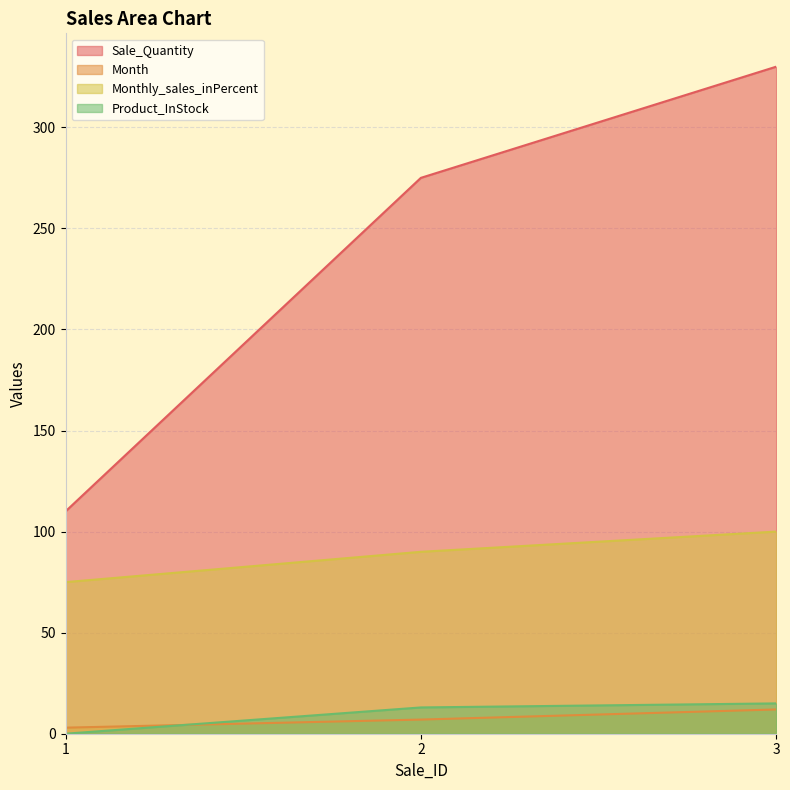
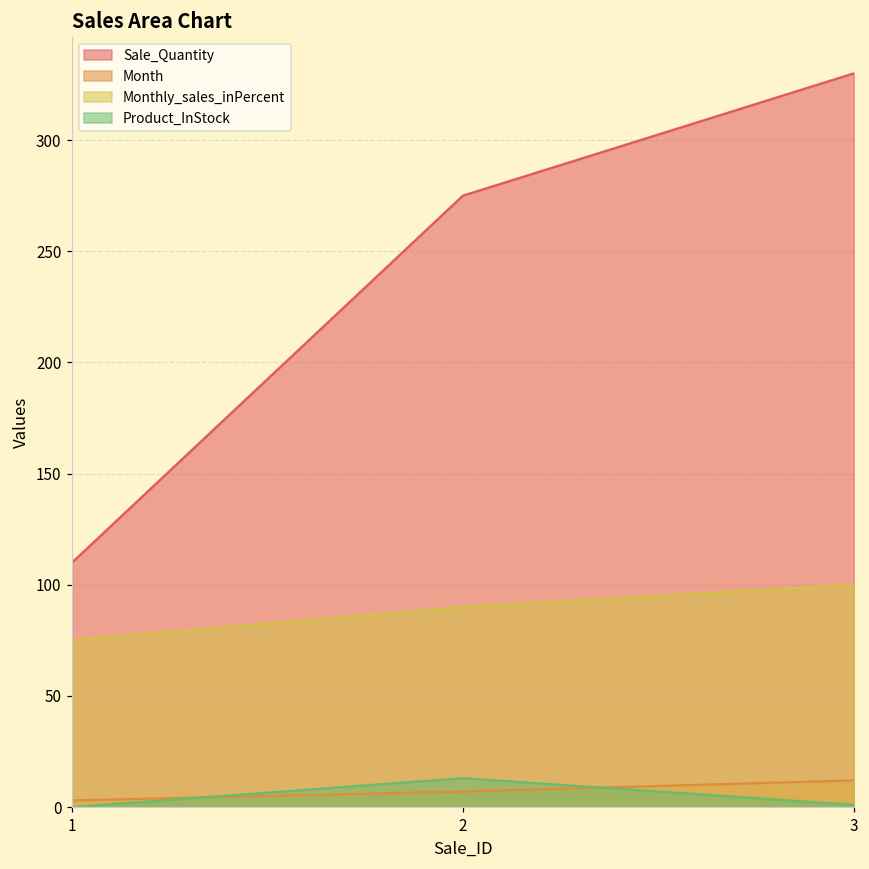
Product_InStock, 3: 15 -> 1
